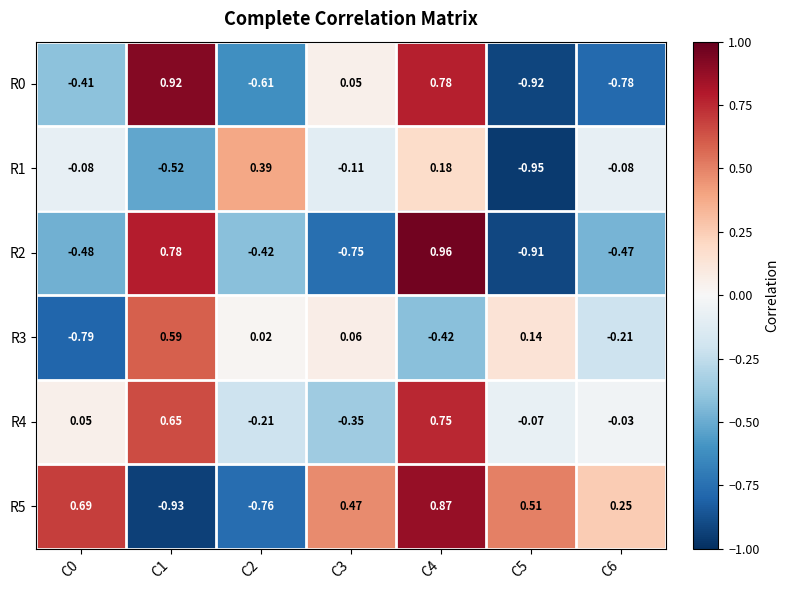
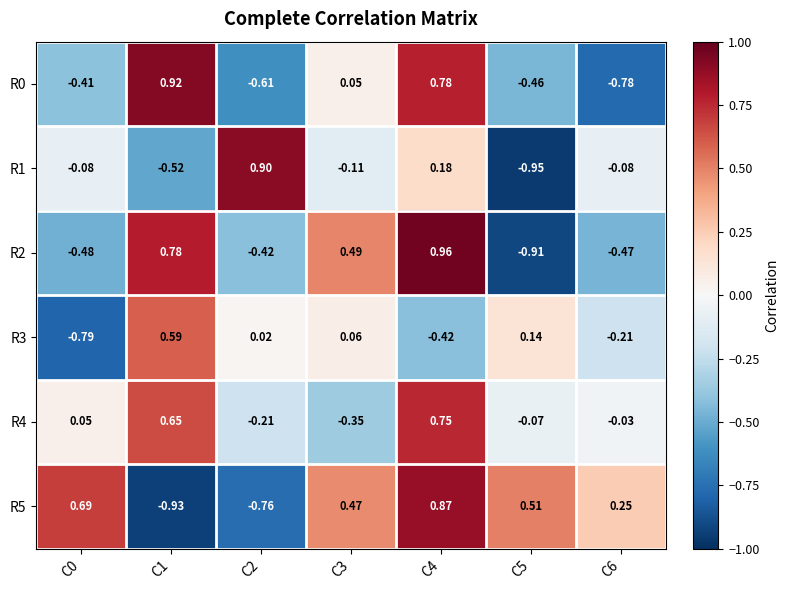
R0, C5: -0.92 -> -0.46
R1, C2: 0.39 -> 0.90
R2, C3: -0.75 -> 0.49
